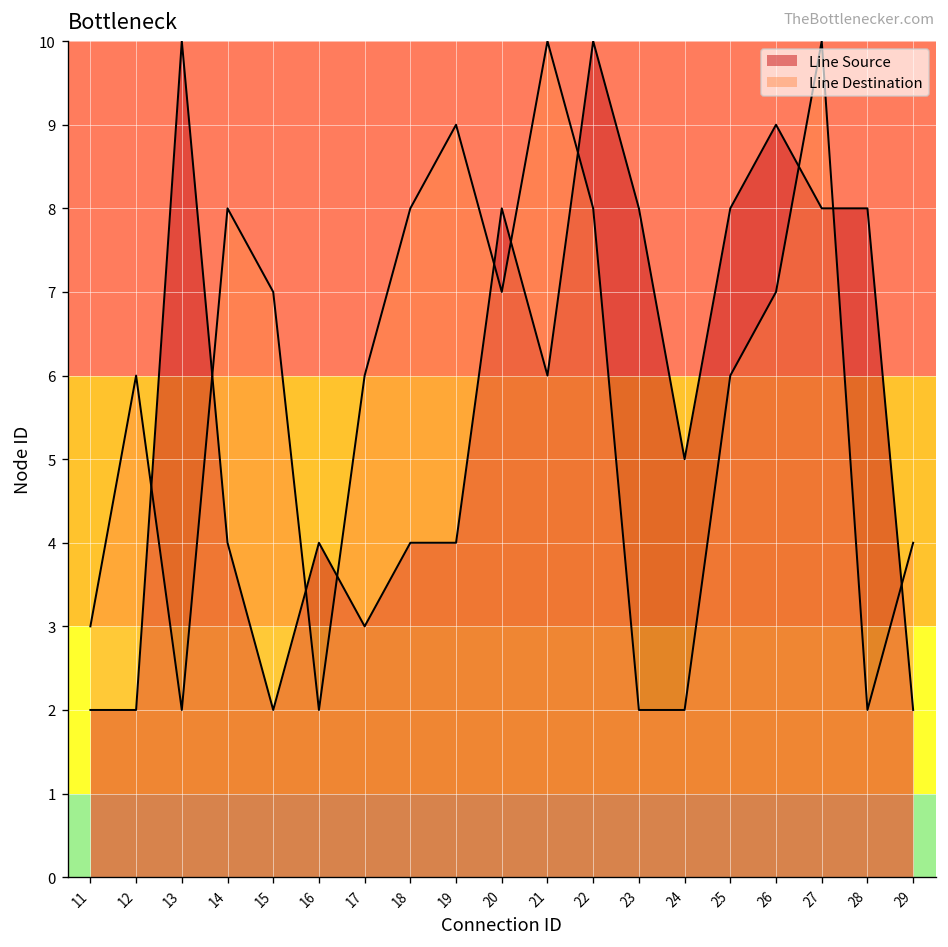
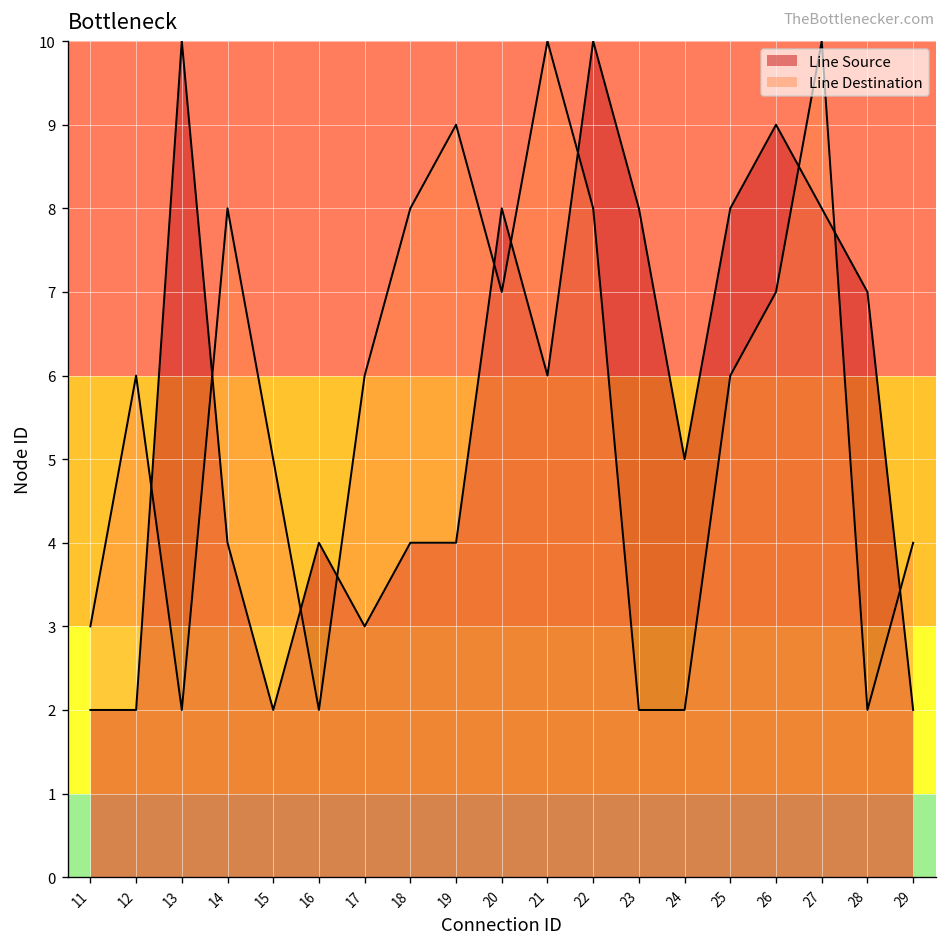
Line Destination, 15: 7 -> 5
Line Source, 28: 8 -> 7
